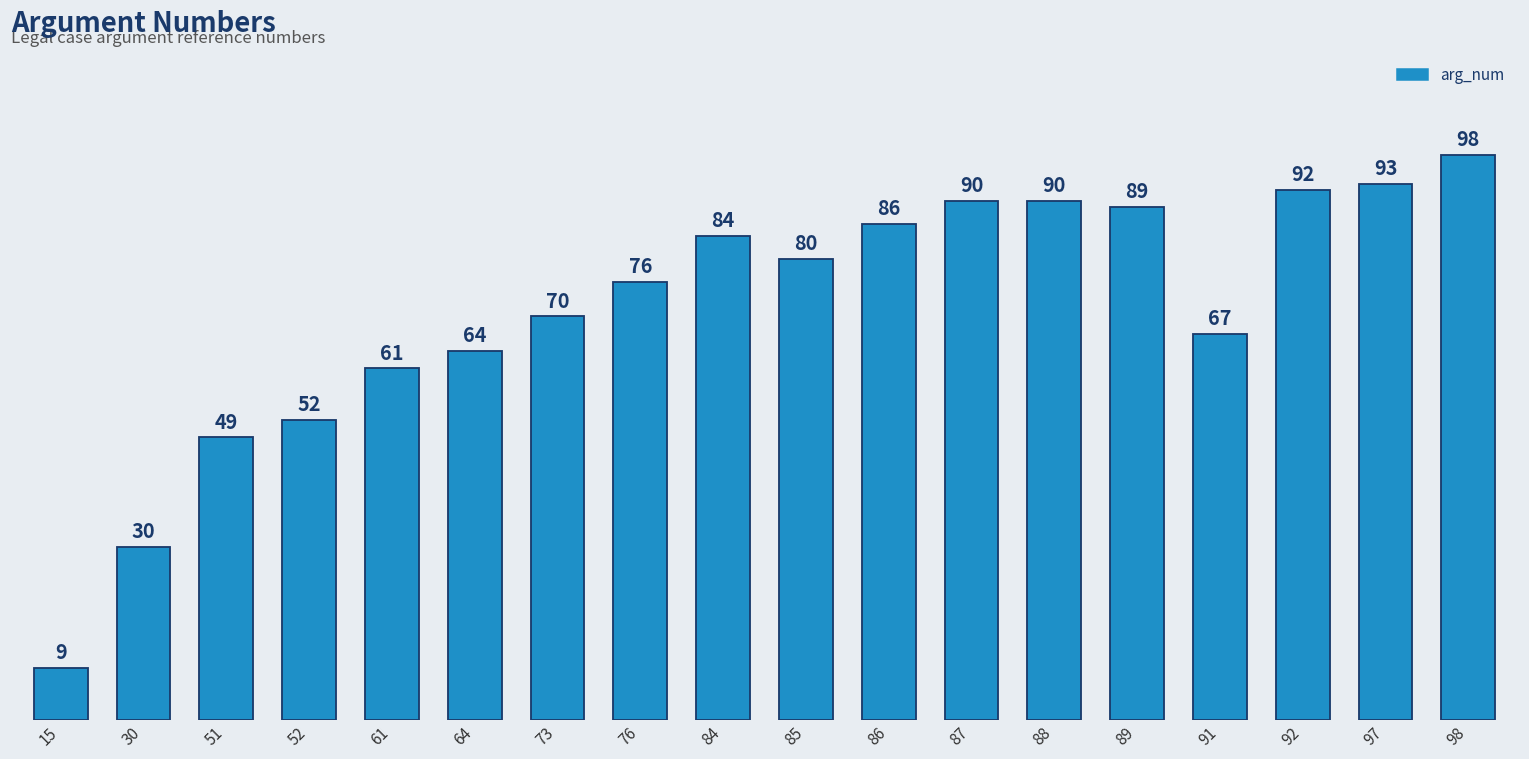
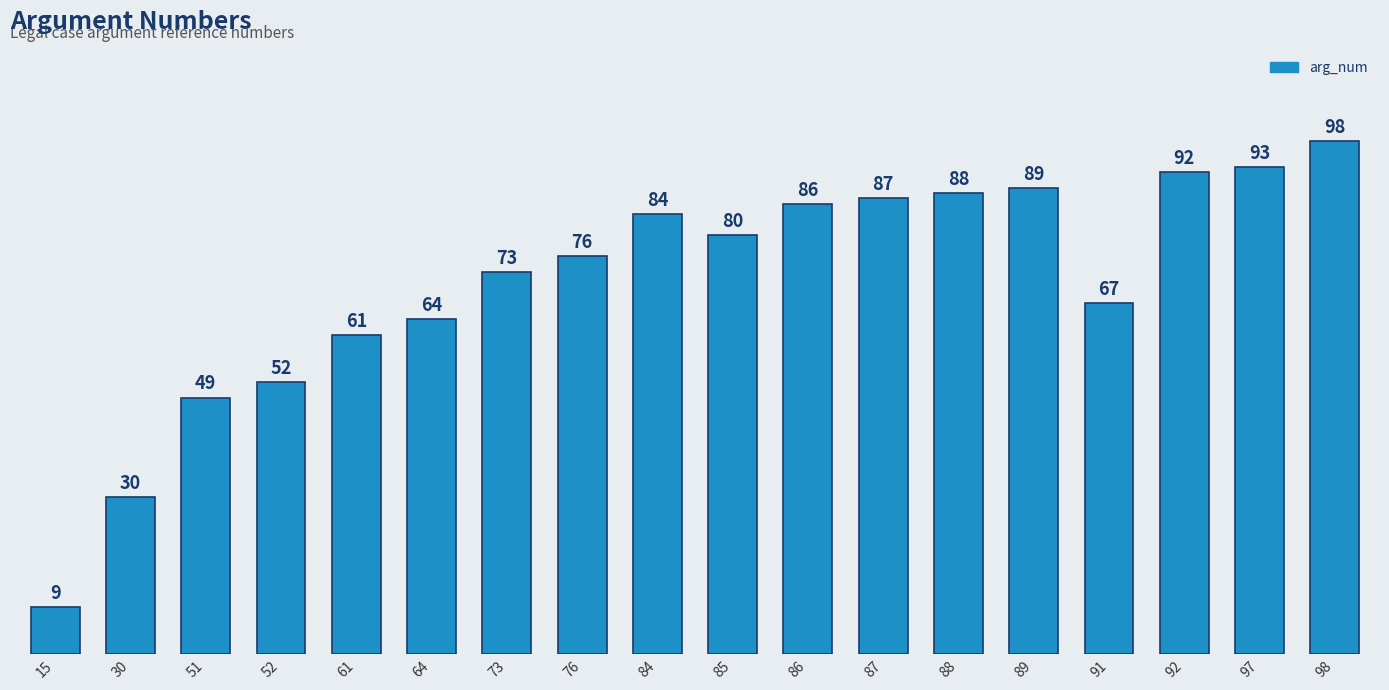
73: 70 -> 73
87: 90 -> 87
88: 90 -> 88
